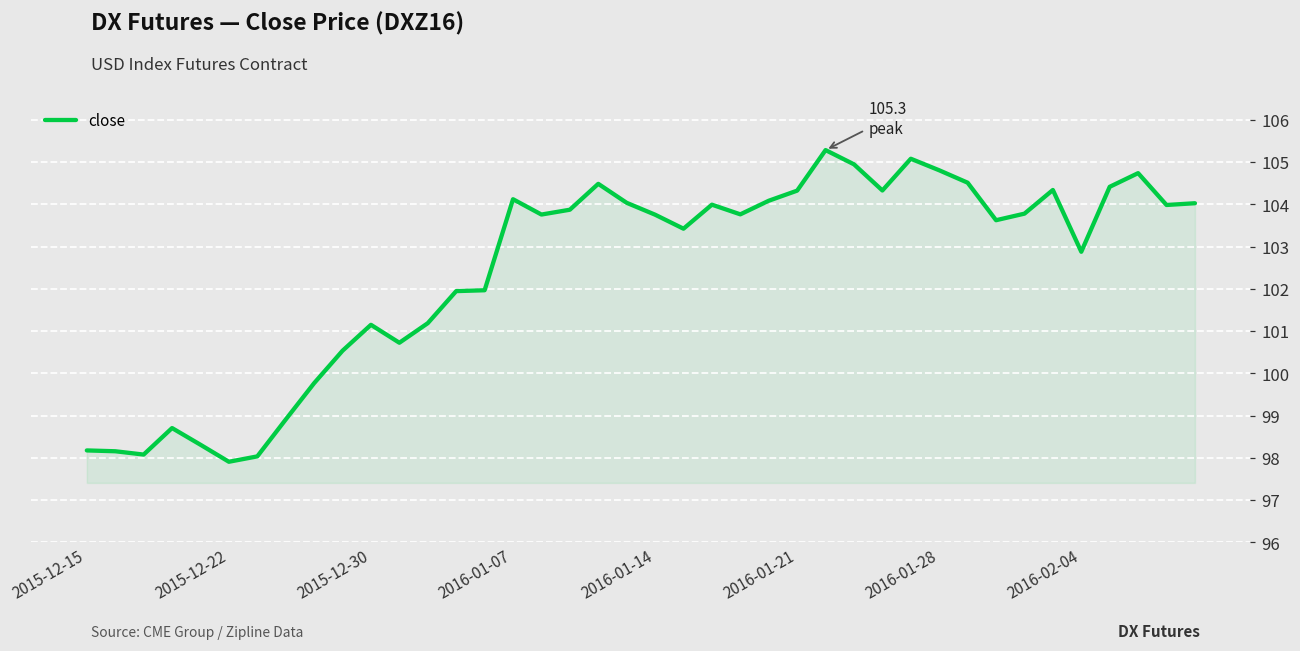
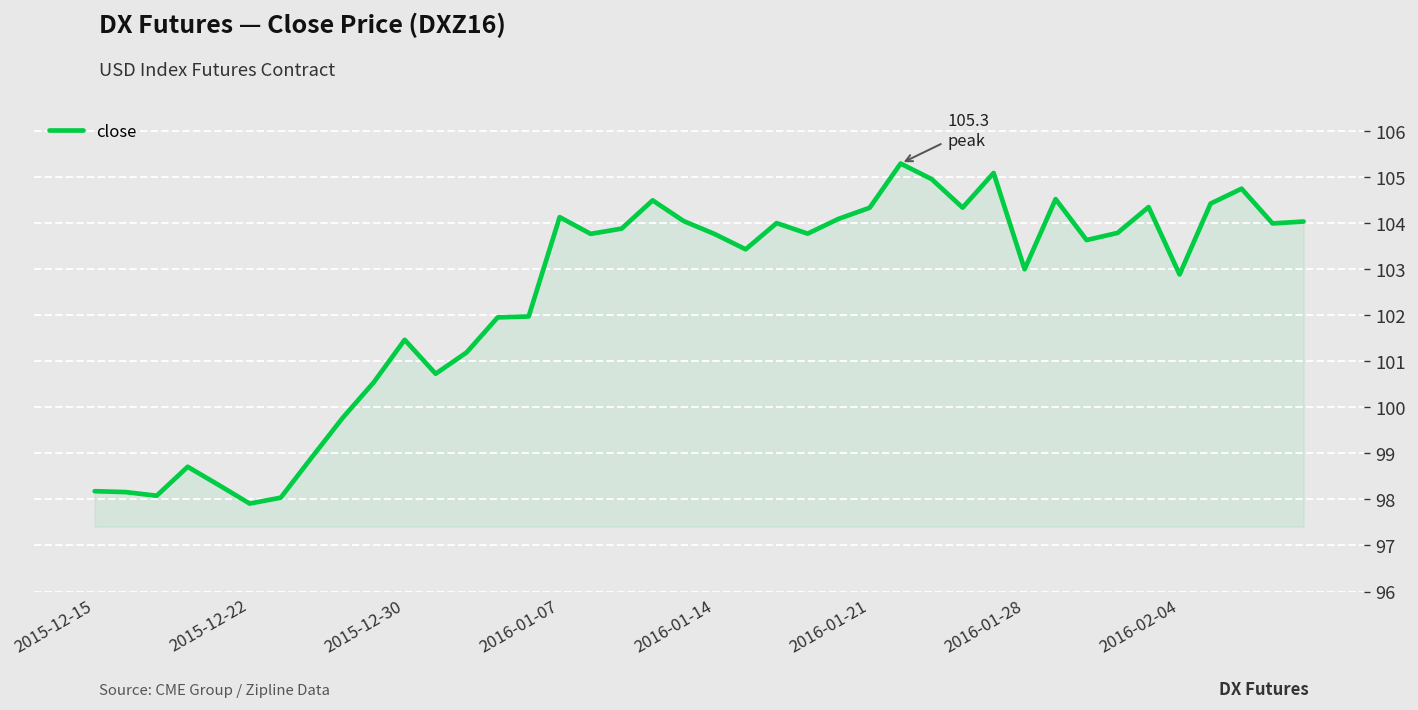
2015-12-30: 101.2 -> 101.5
2016-01-28: 104.8 -> 103.0
